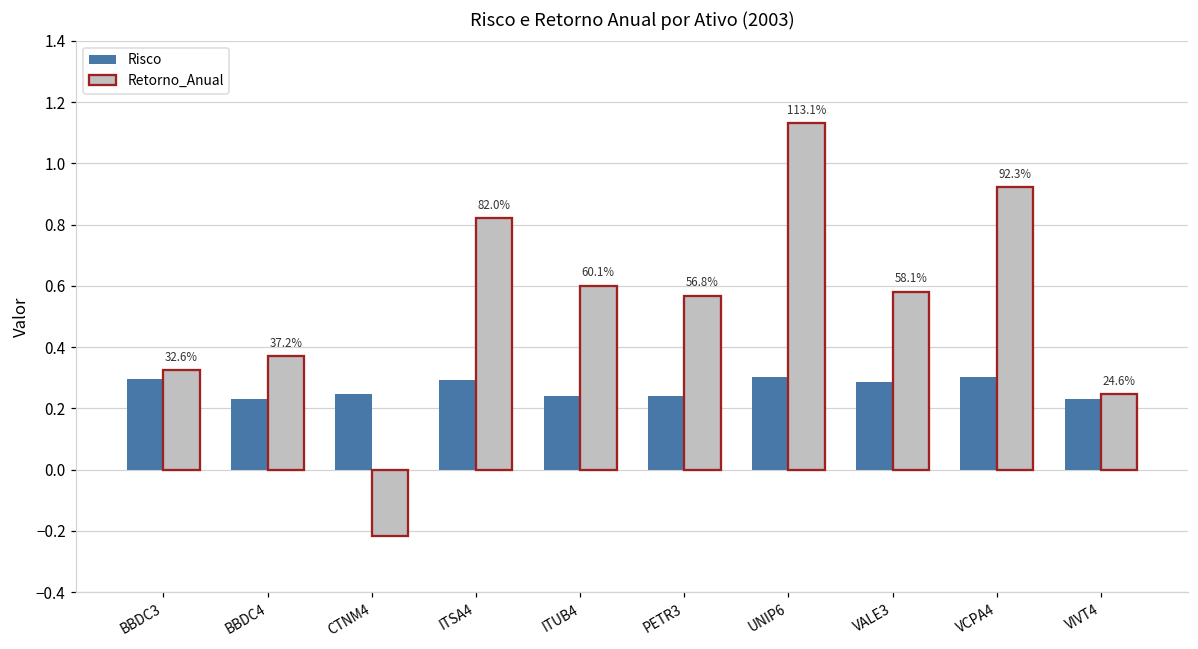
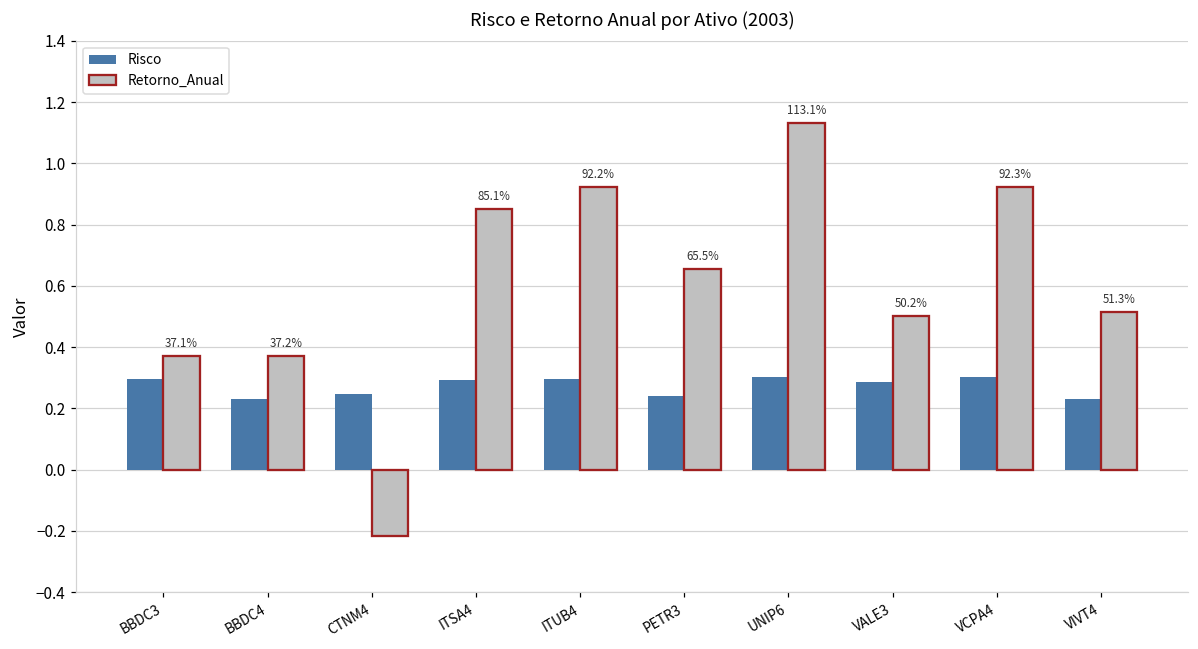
Retorno_Anual, BBDC3: 32.6% -> 37.1%
Retorno_Anual, ITSA4: 82.0% -> 85.1%
Risco, ITUB4: 0.24 -> 0.30
Retorno_Anual, ITUB4: 60.1% -> 92.2%
Retorno_Anual, PETR3: 56.8% -> 65.5%
Retorno_Anual, VALE3: 58.1% -> 50.2%
Retorno_Anual, VIVT4: 24.6% -> 51.3%
